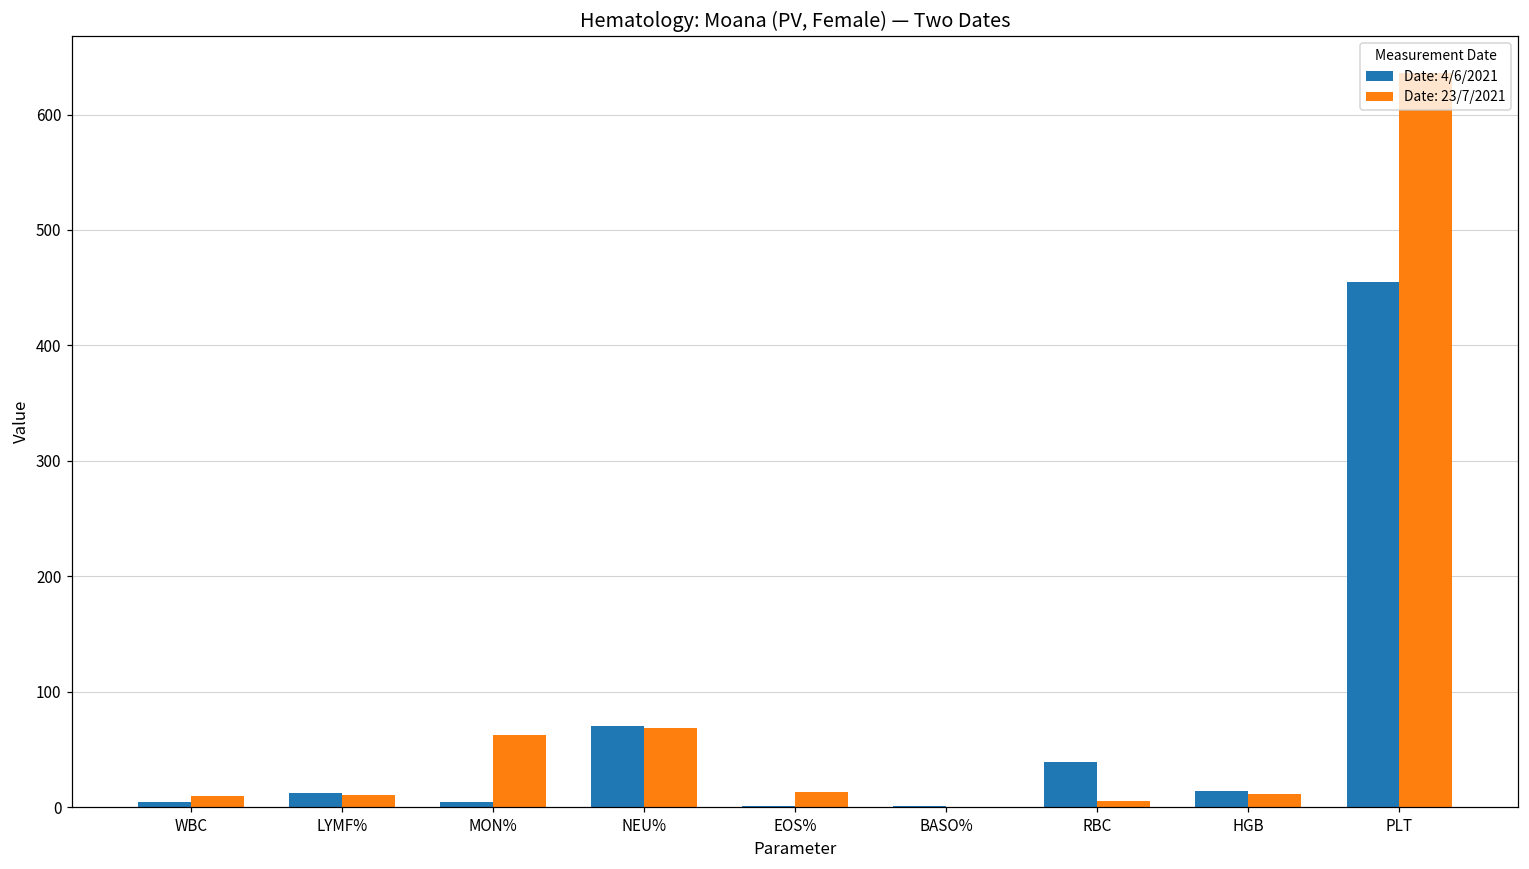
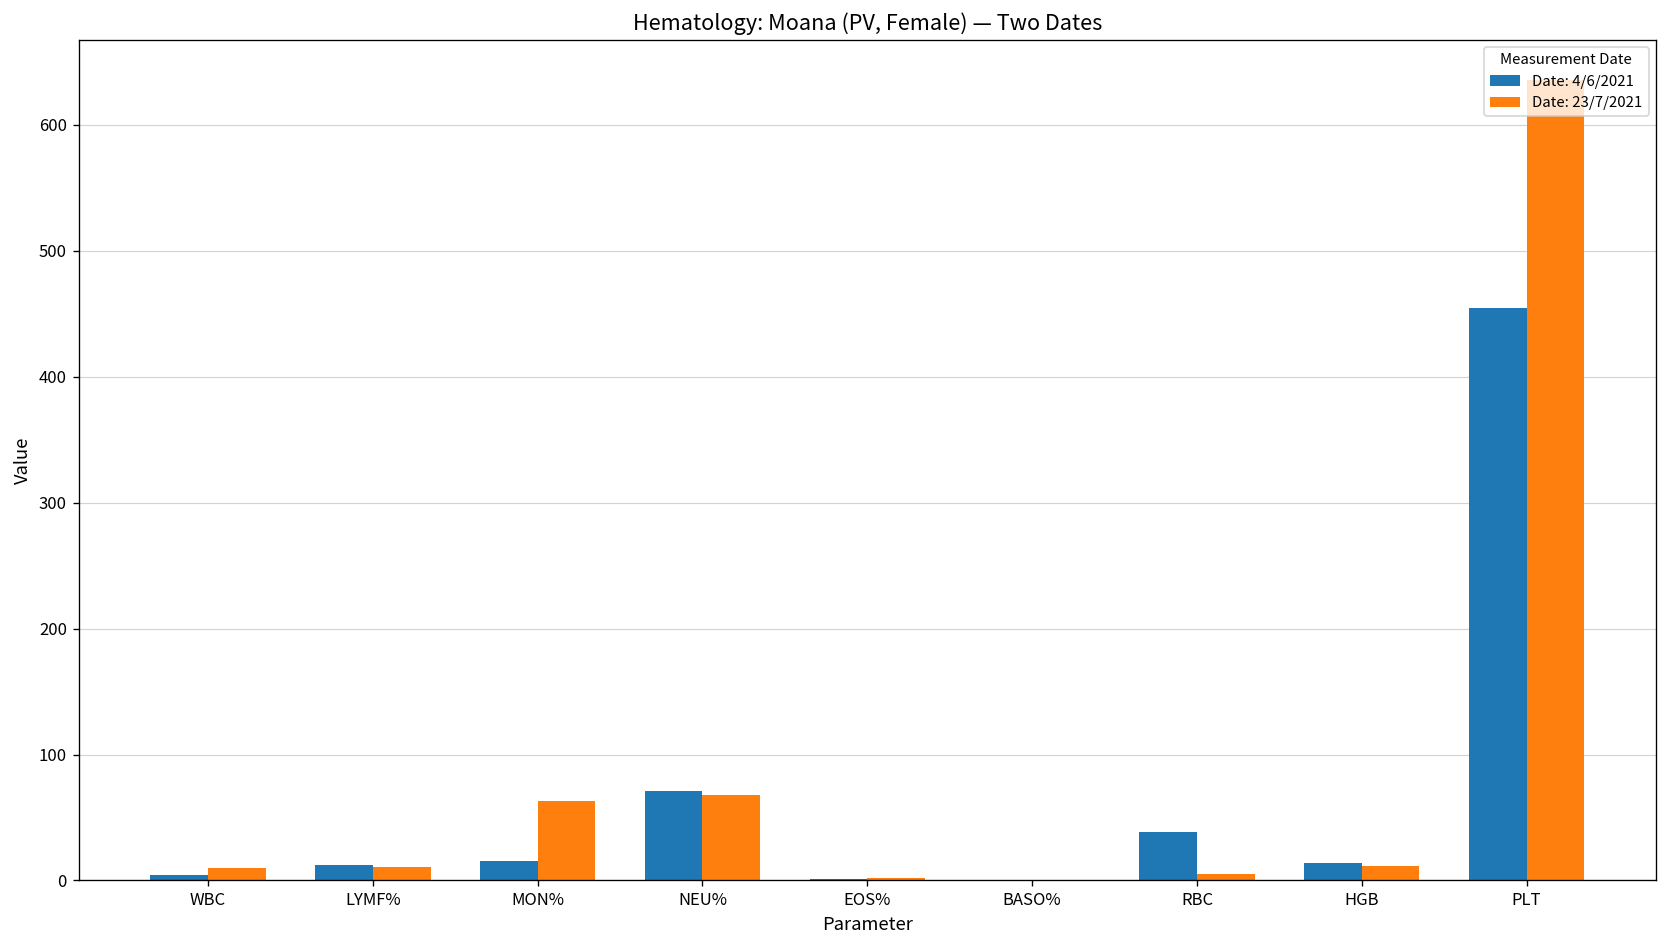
Date: 4/6/2021, MON%: 4 -> 16
Date: 23/7/2021, EOS%: 13 -> 2
